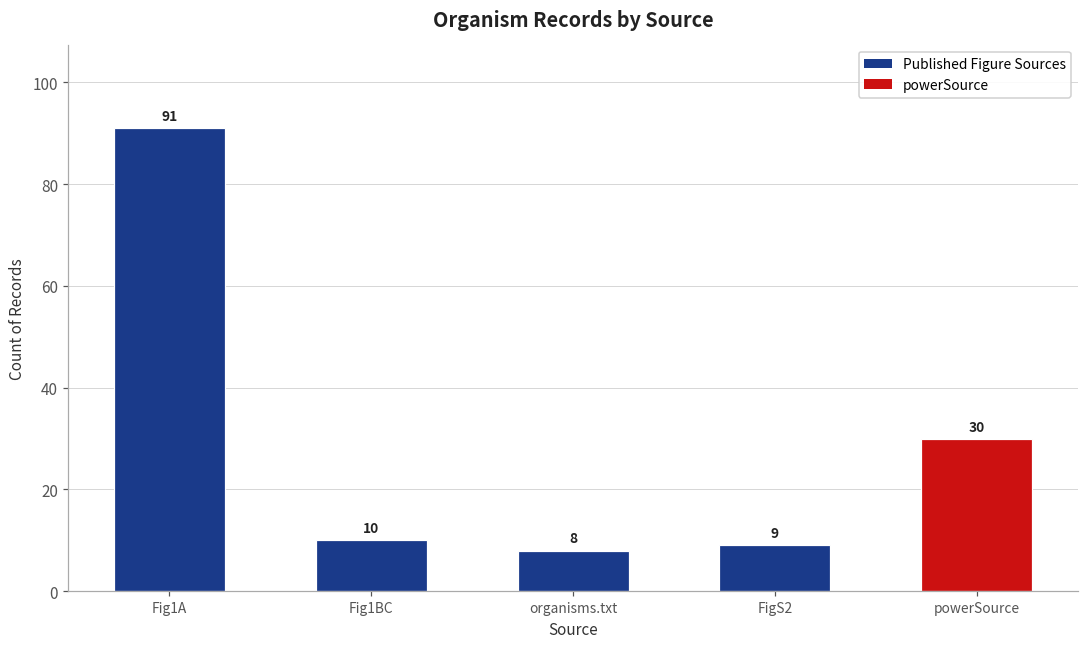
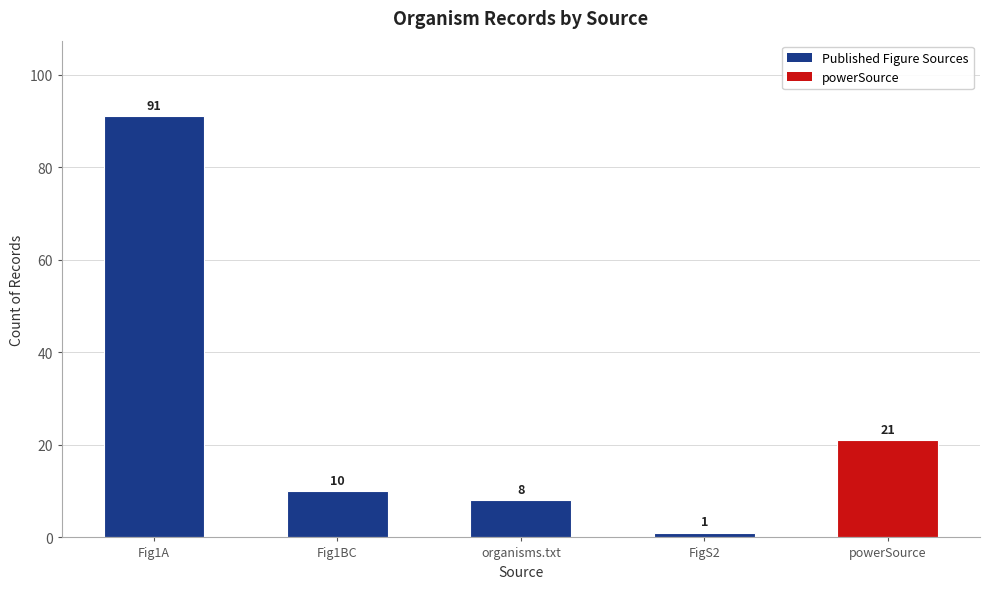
FigS2: 9 -> 1
powerSource: 30 -> 21
